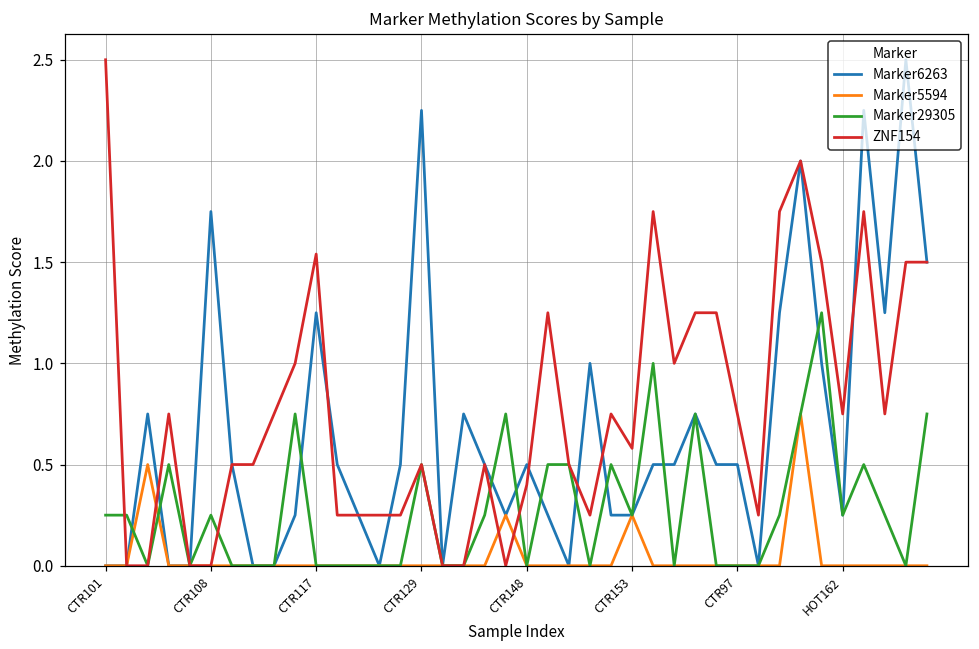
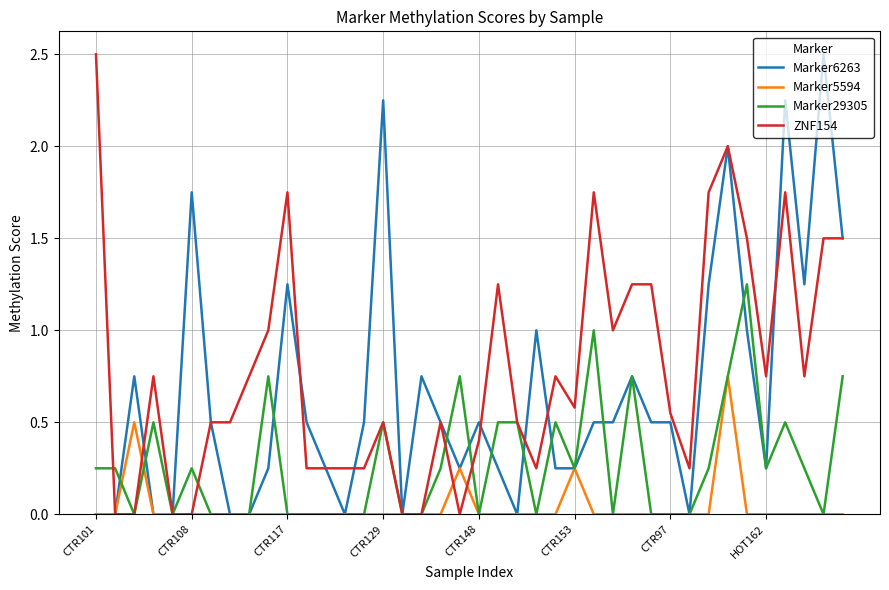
ZNF154, CTR117: 1.54 -> 1.75
ZNF154, CTR97: 0.75 -> 0.55
